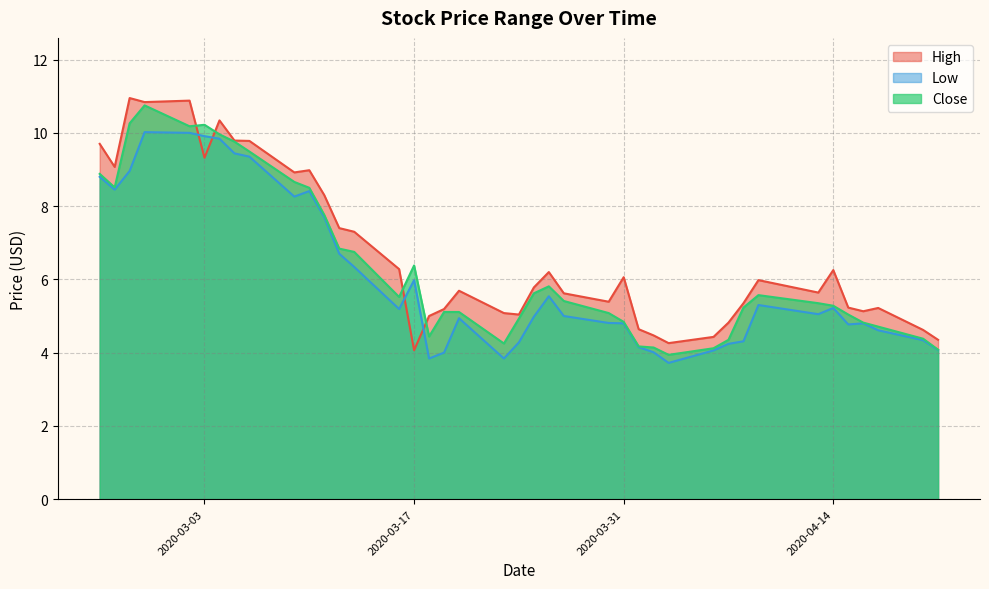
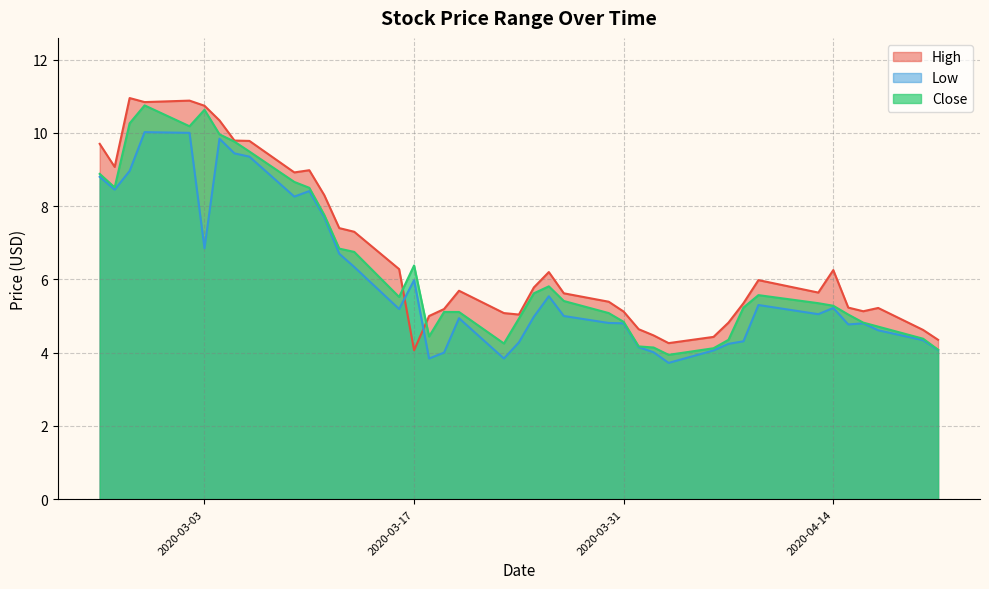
High, 2020-03-03: 9.3 -> 10.7
Low, 2020-03-03: 9.9 -> 6.9
Close, 2020-03-03: 10.2 -> 10.6
High, 2020-03-31: 6.1 -> 5.1
